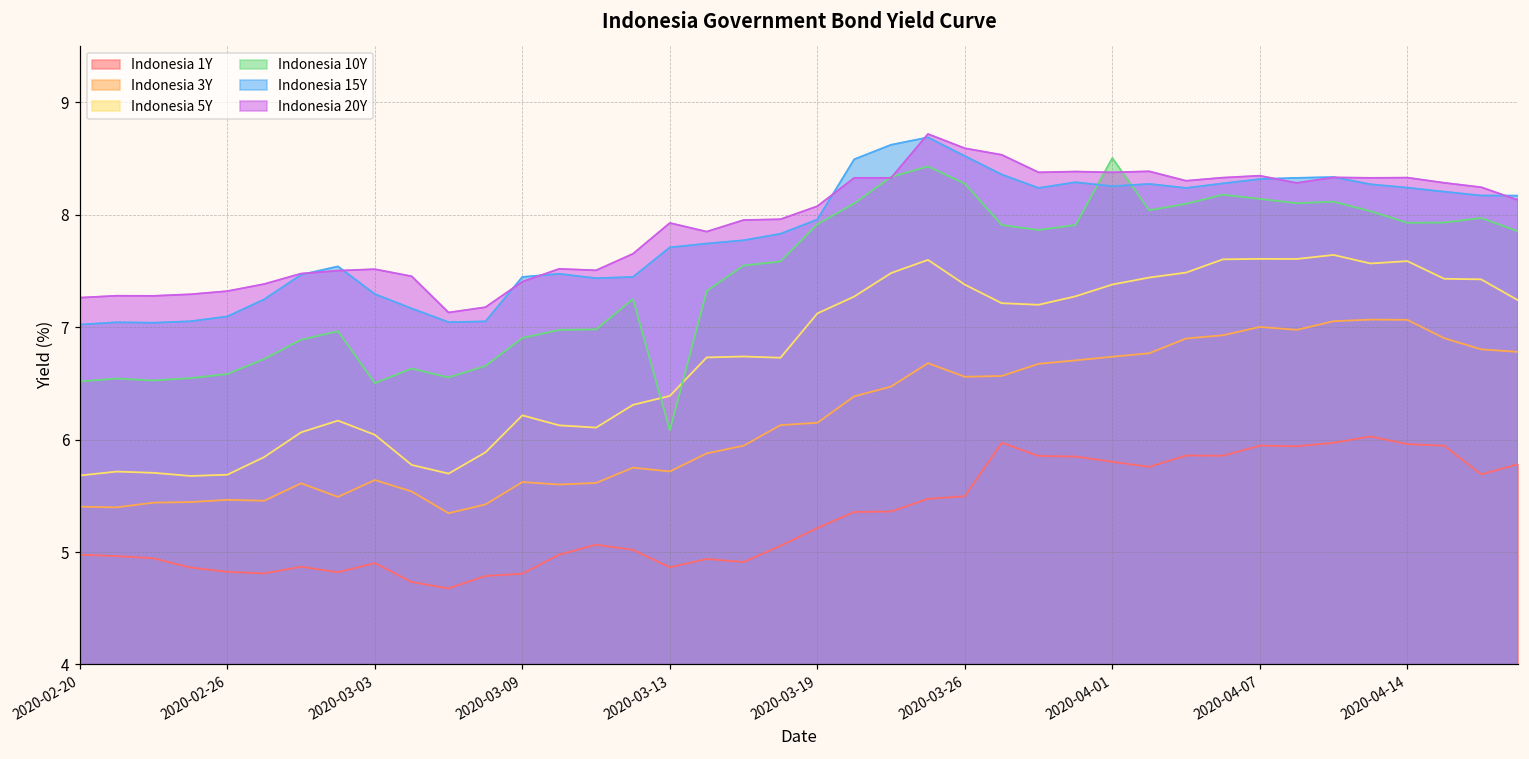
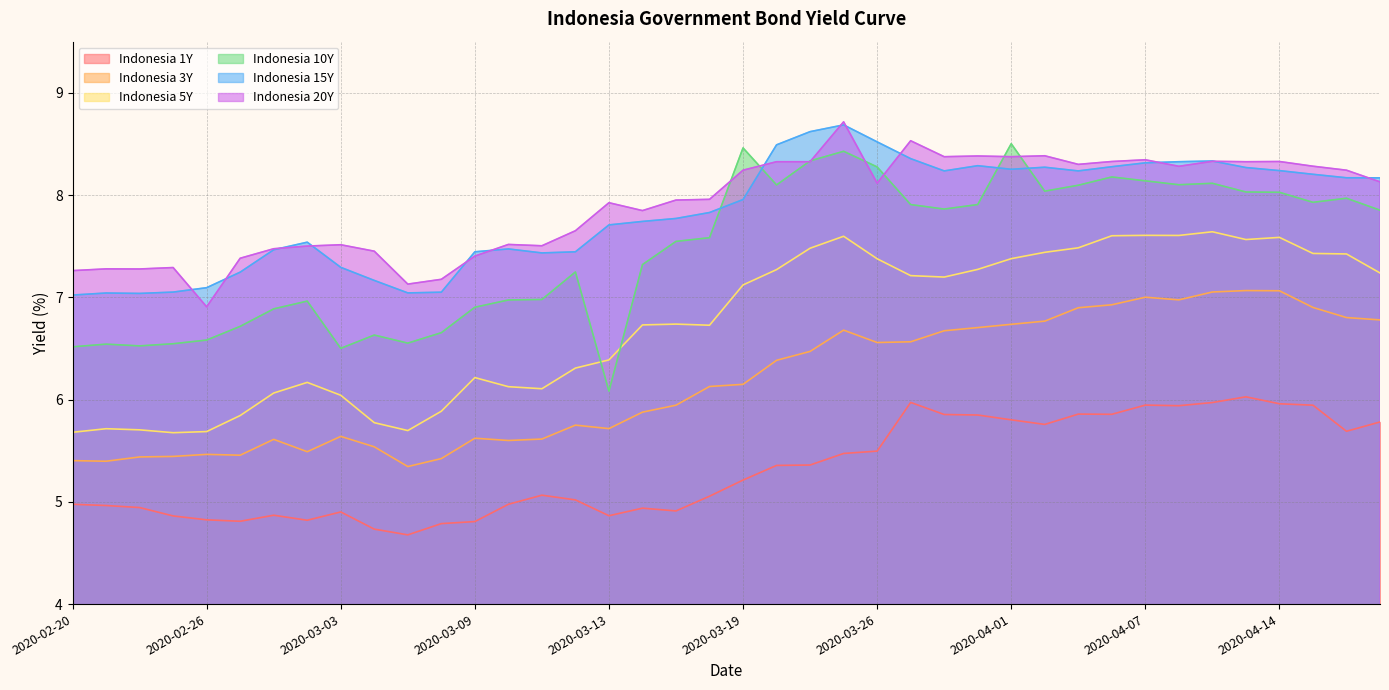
Indonesia 20Y, 2020-02-26: 7.32 -> 6.91
Indonesia 10Y, 2020-03-19: 7.91 -> 8.46
Indonesia 20Y, 2020-03-19: 8.07 -> 8.24
Indonesia 20Y, 2020-03-26: 8.59 -> 8.12
Indonesia 10Y, 2020-04-14: 7.93 -> 8.03
